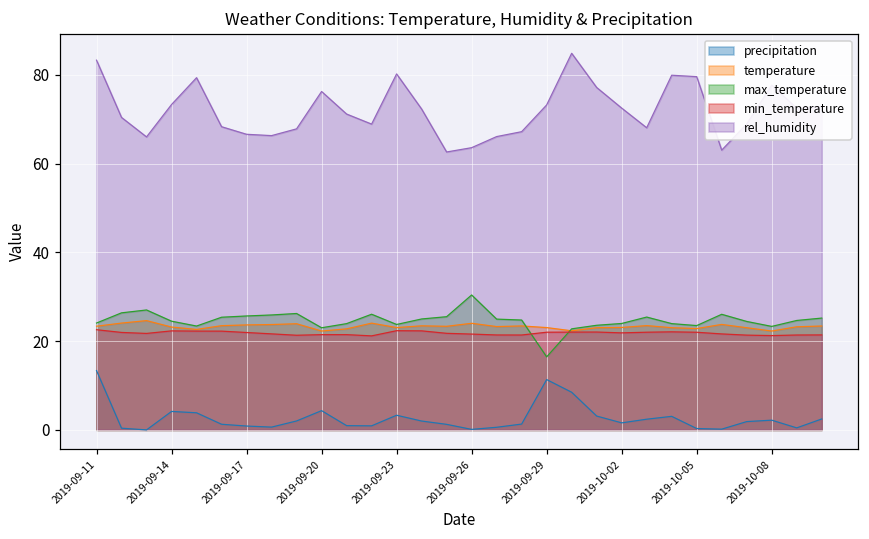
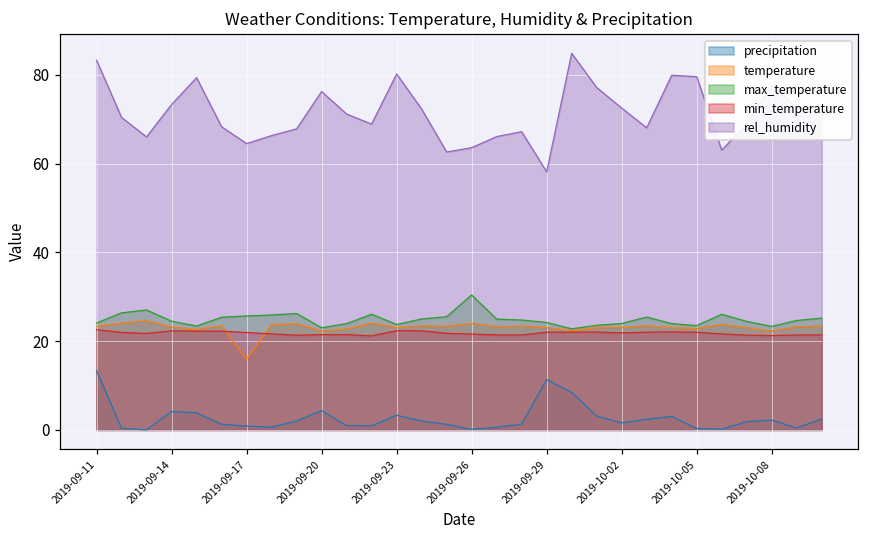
temperature, 2019-09-17: 24 -> 16
rel_humidity, 2019-09-17: 67 -> 65
max_temperature, 2019-09-29: 16 -> 24
rel_humidity, 2019-09-29: 73 -> 58
